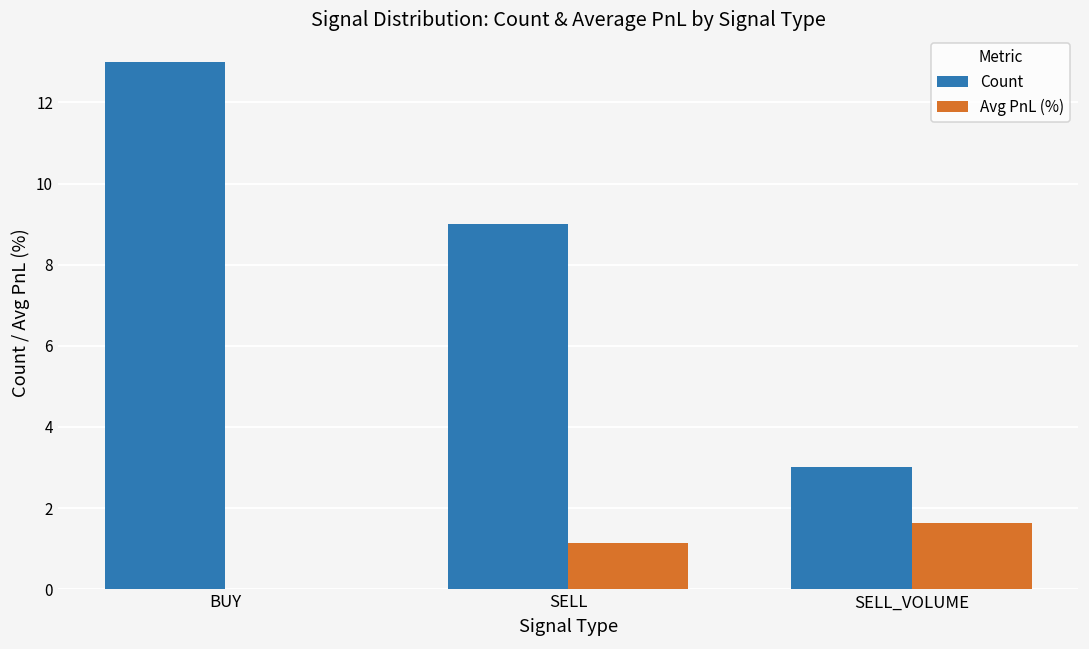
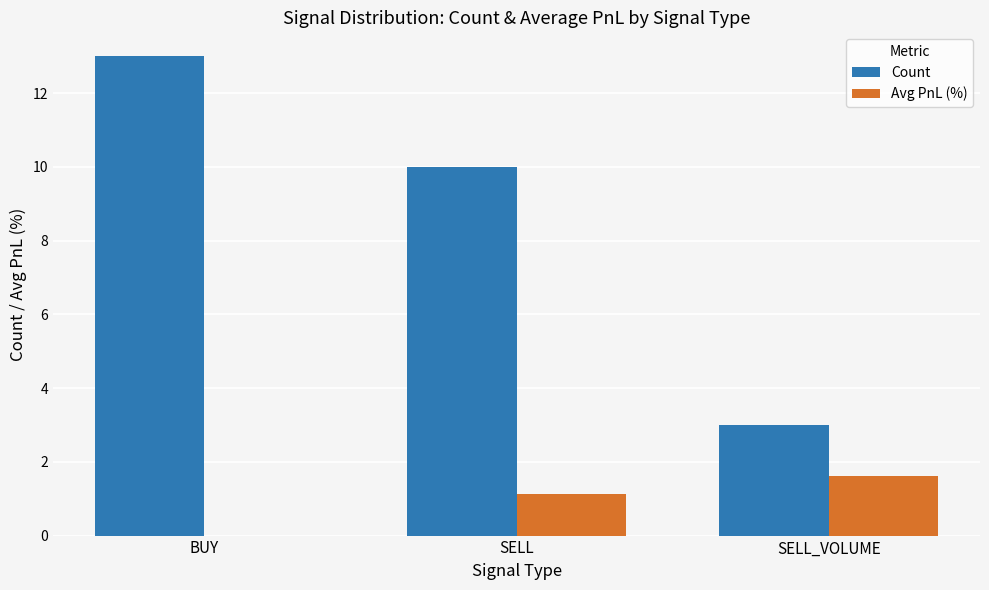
Count, SELL: 9 -> 10
